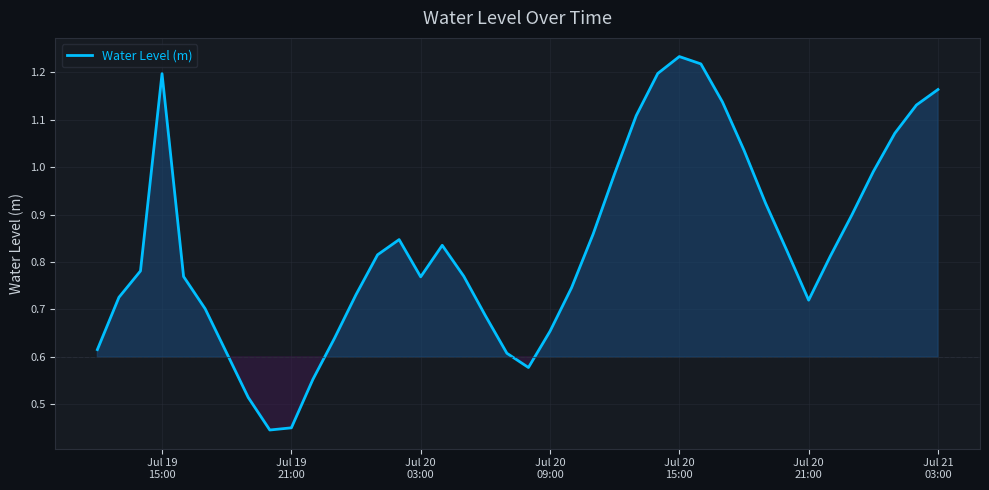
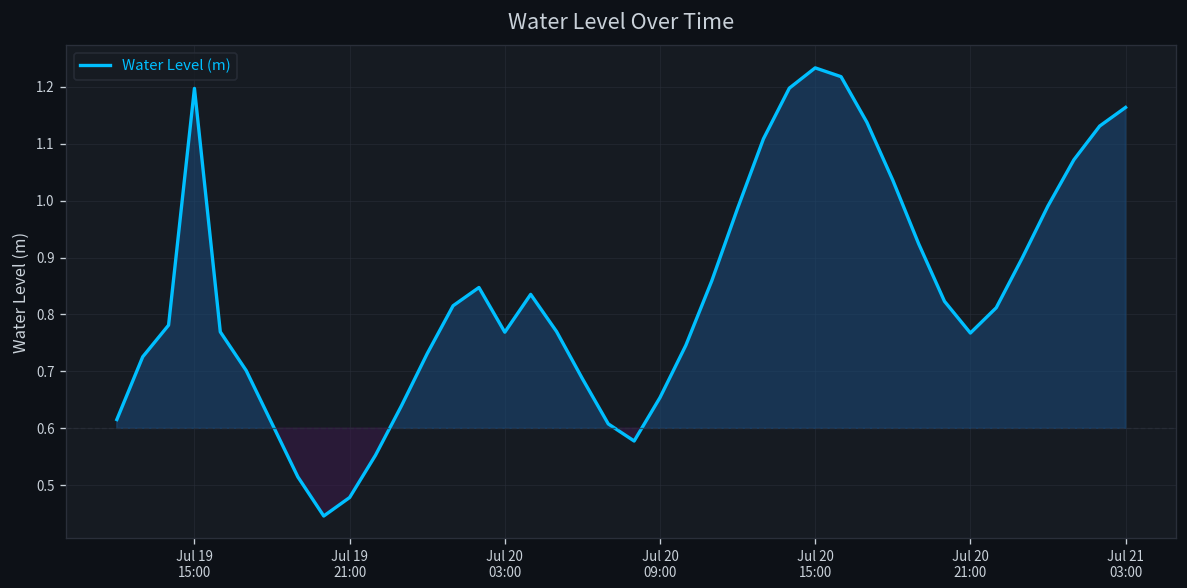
Jul 19 21:00: 0.45 -> 0.48
Jul 20 21:00: 0.72 -> 0.77
